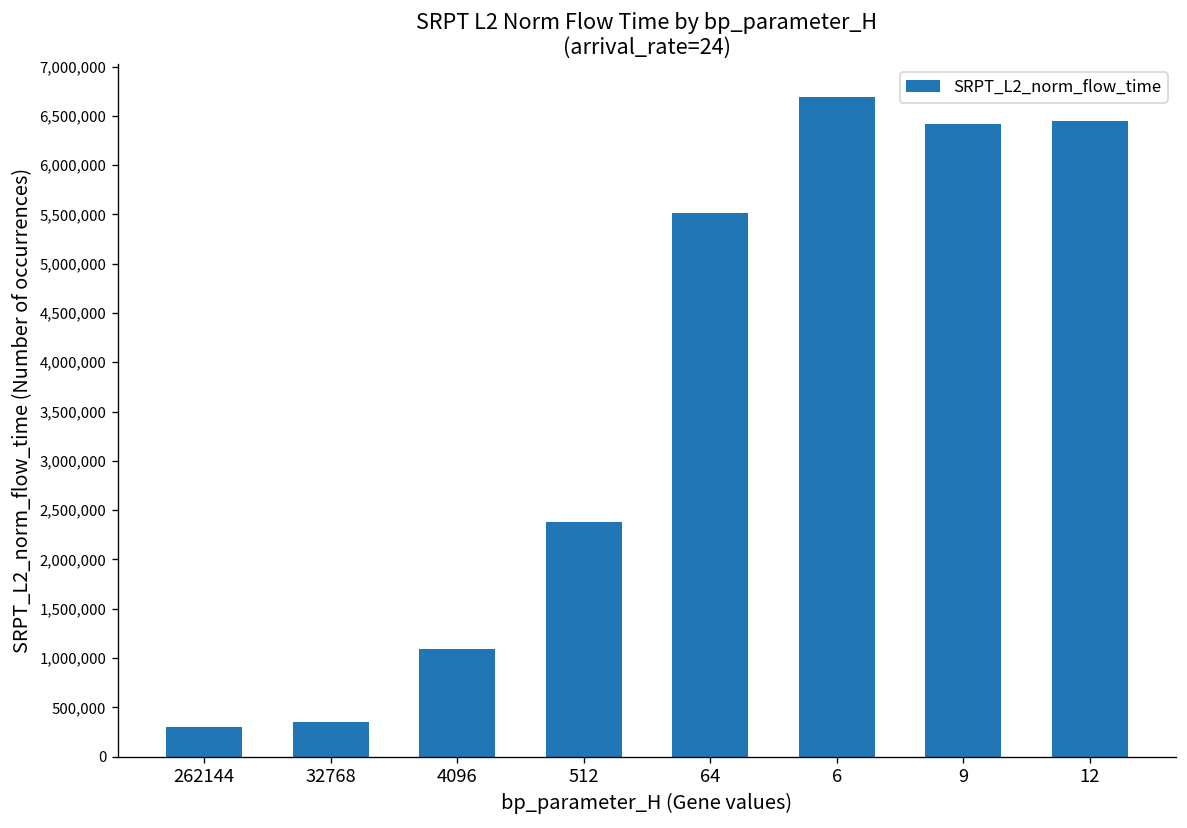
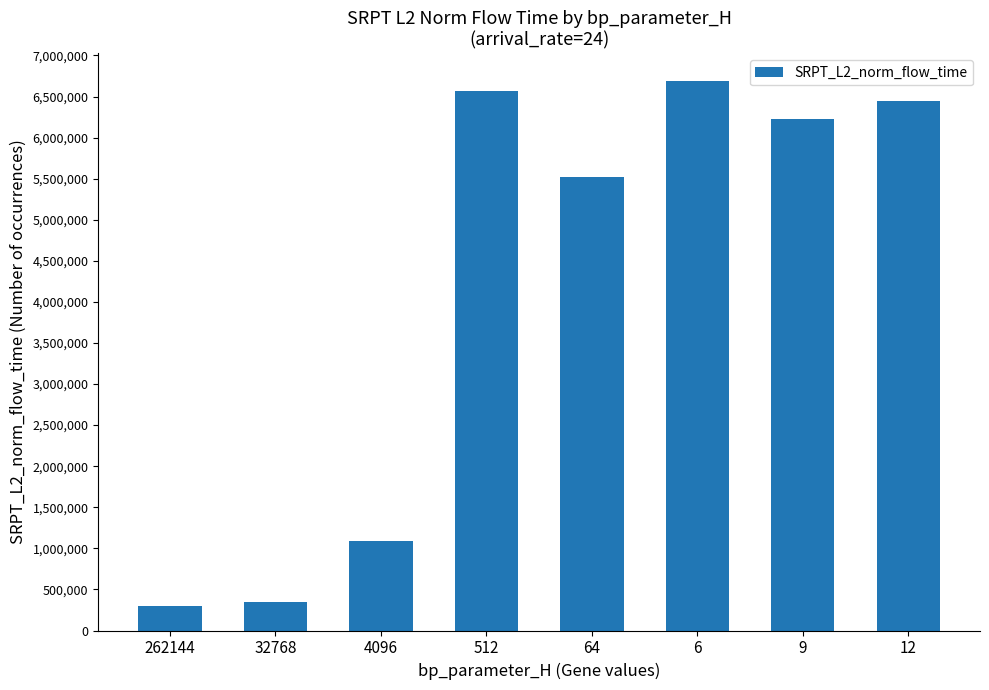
512: 2,400,000 -> 6,600,000
9: 6,400,000 -> 6,200,000
